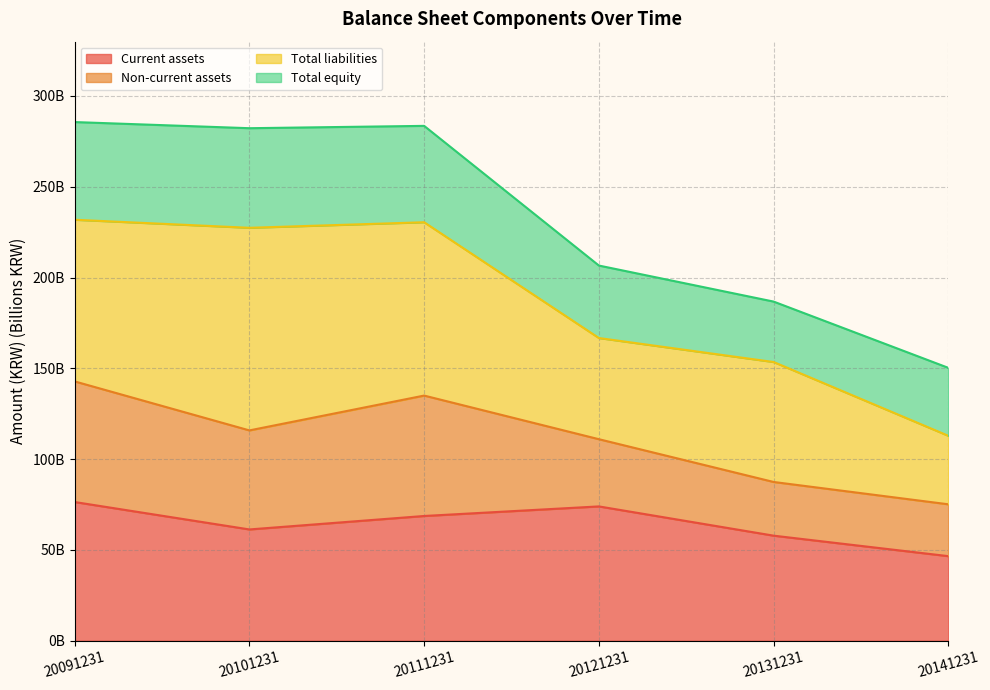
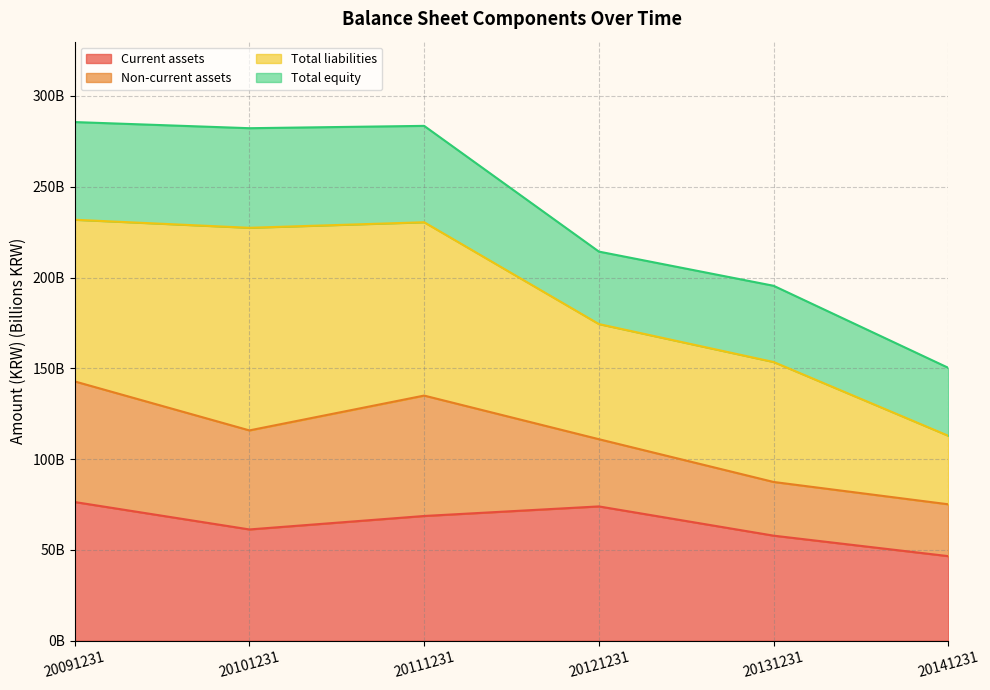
Total liabilities, 20121231: 56000000000 -> 63000000000
Total equity, 20131231: 33000000000 -> 42000000000
